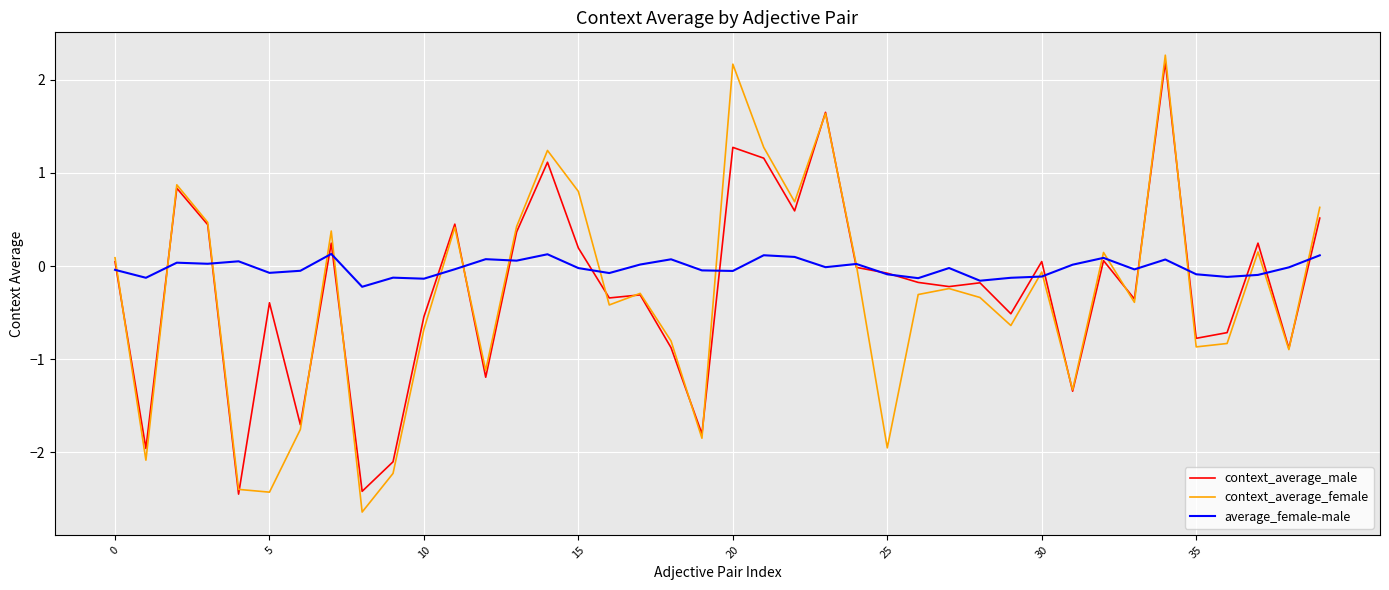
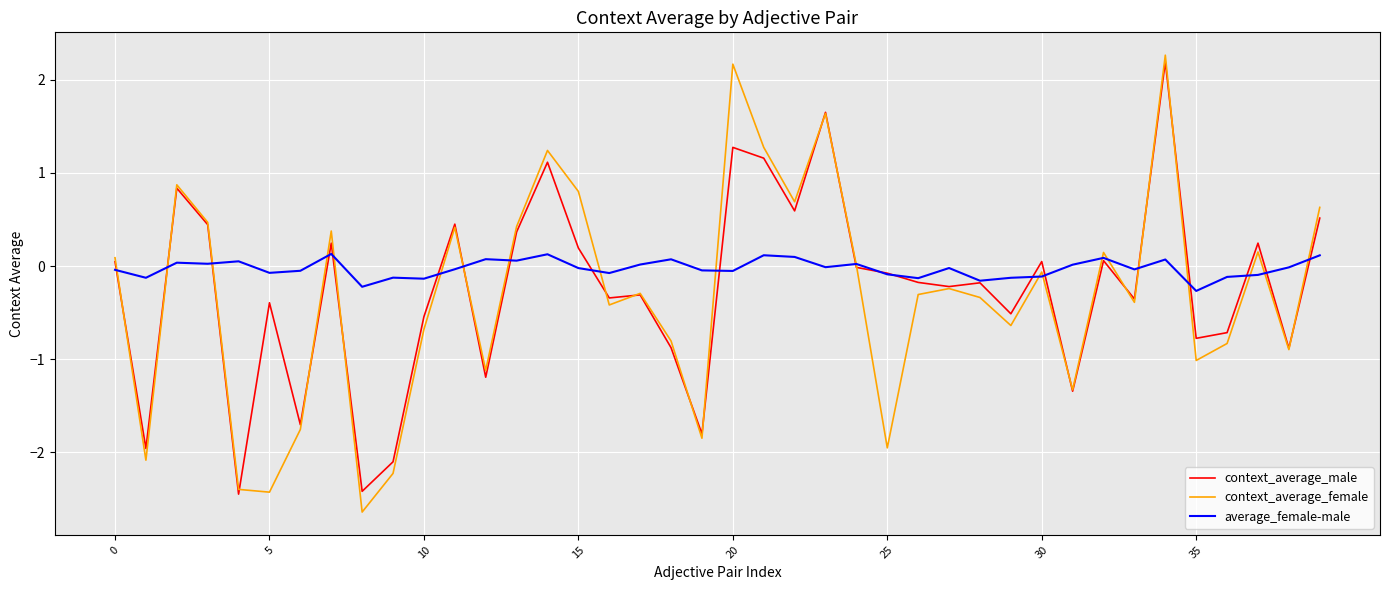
context_average_female, 35: -0.9 -> -1.0
average_female-male, 35: -0.1 -> -0.3
